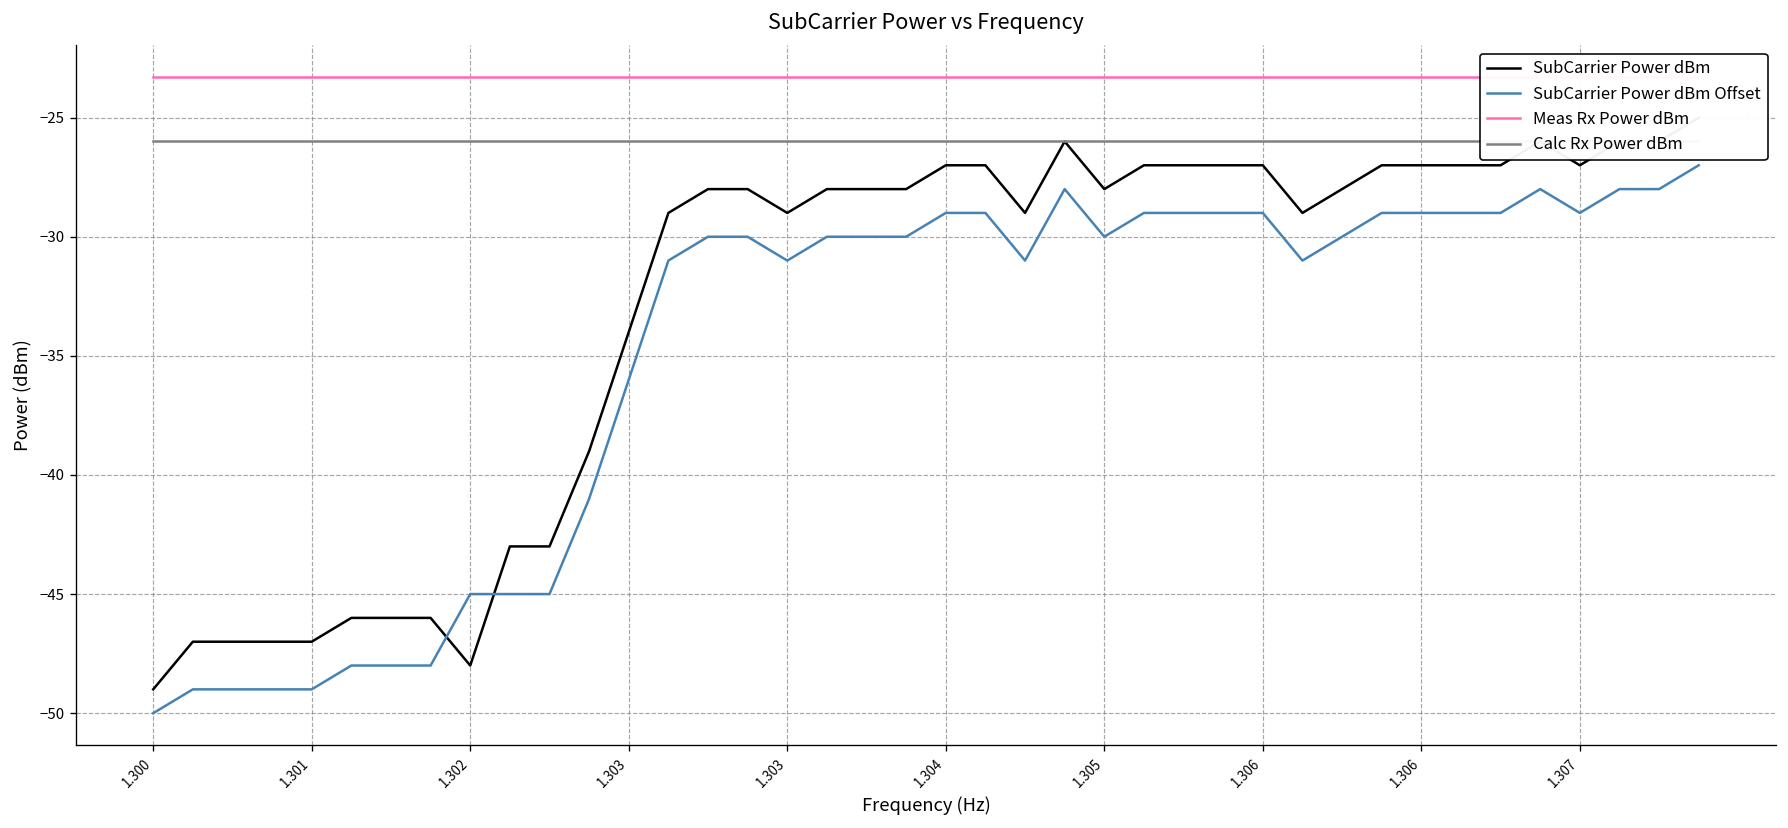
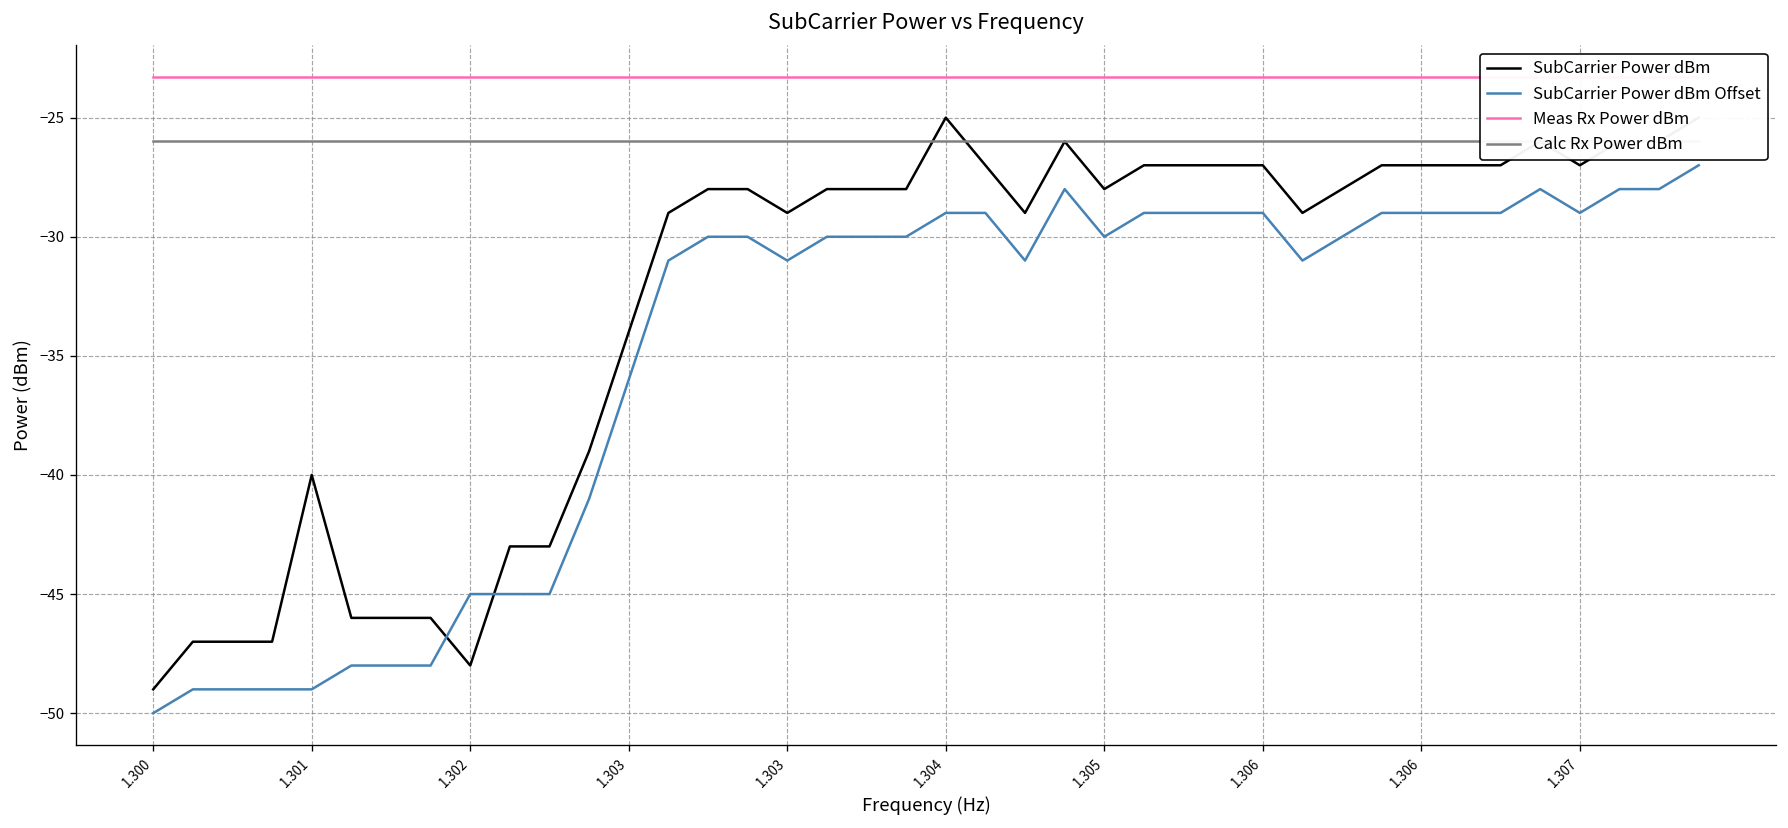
SubCarrier Power dBm, 1.301: -47 -> -40
SubCarrier Power dBm, 1.304: -27 -> -25
